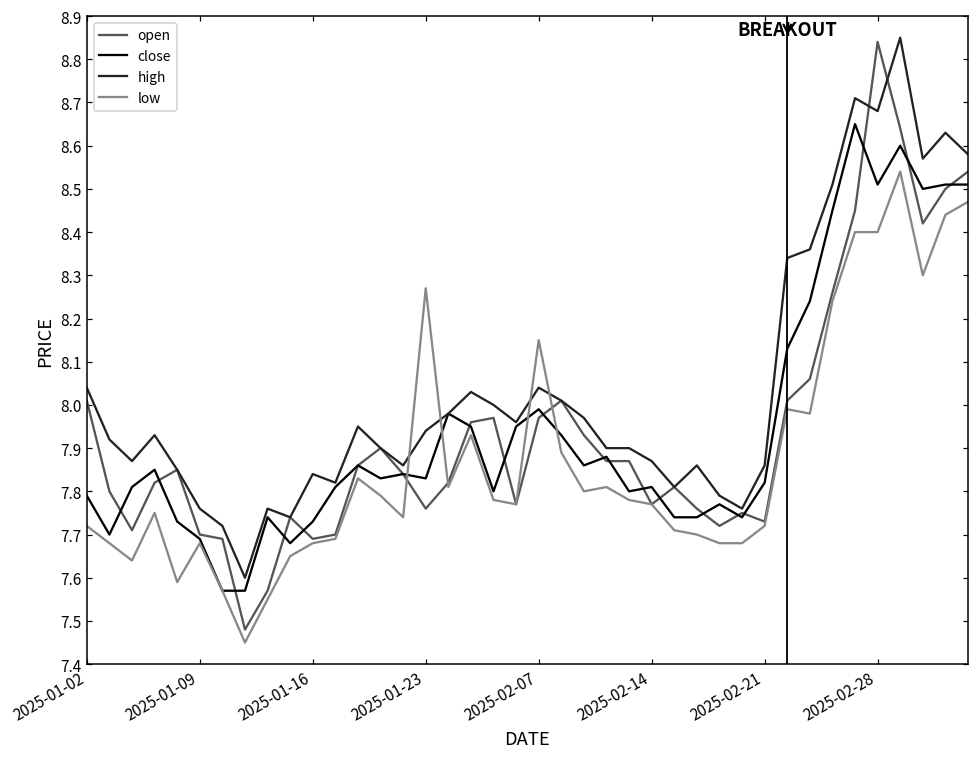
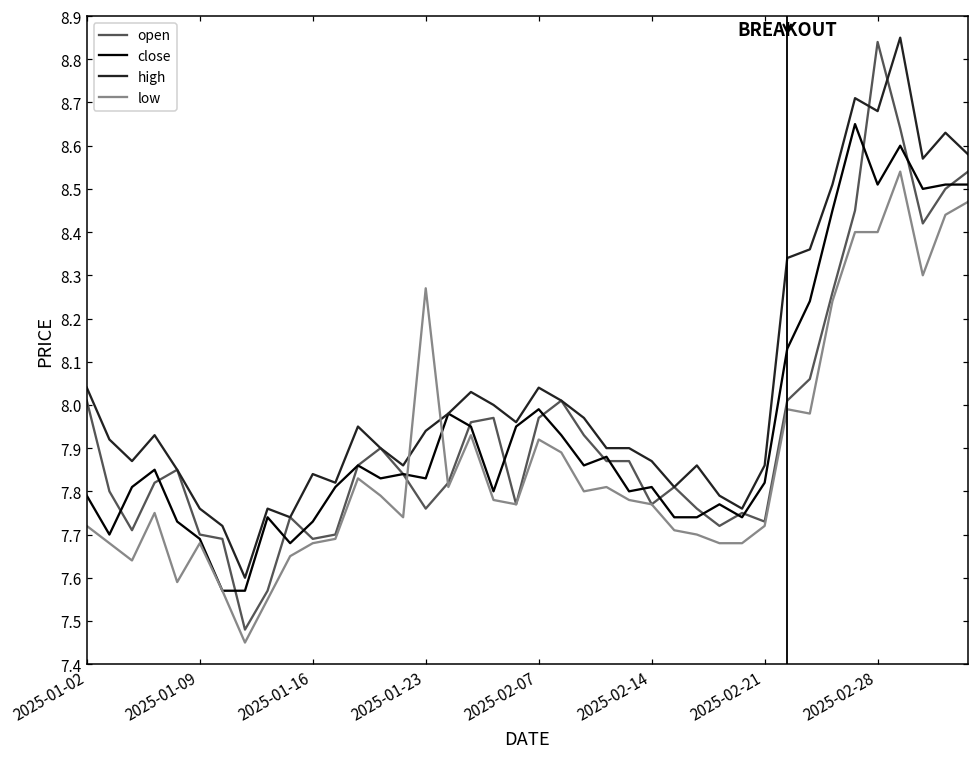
low, 2025-02-07: 8.15 -> 7.92
